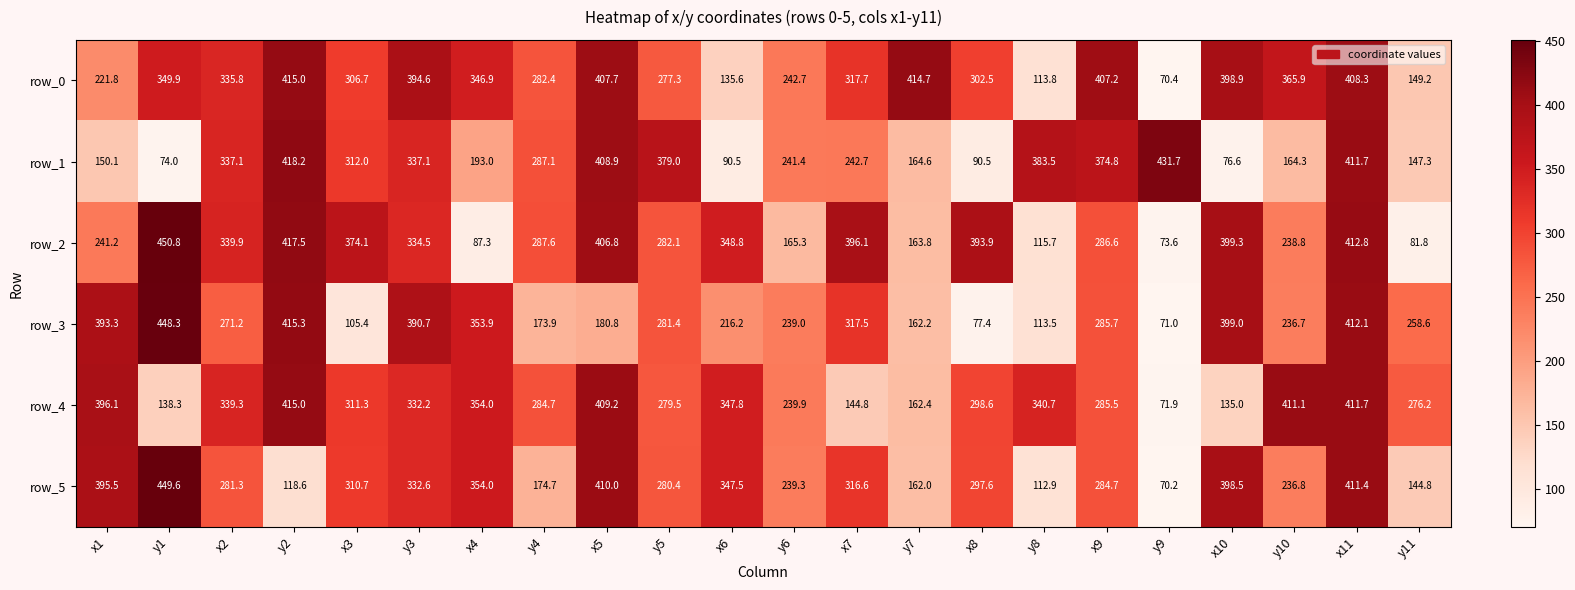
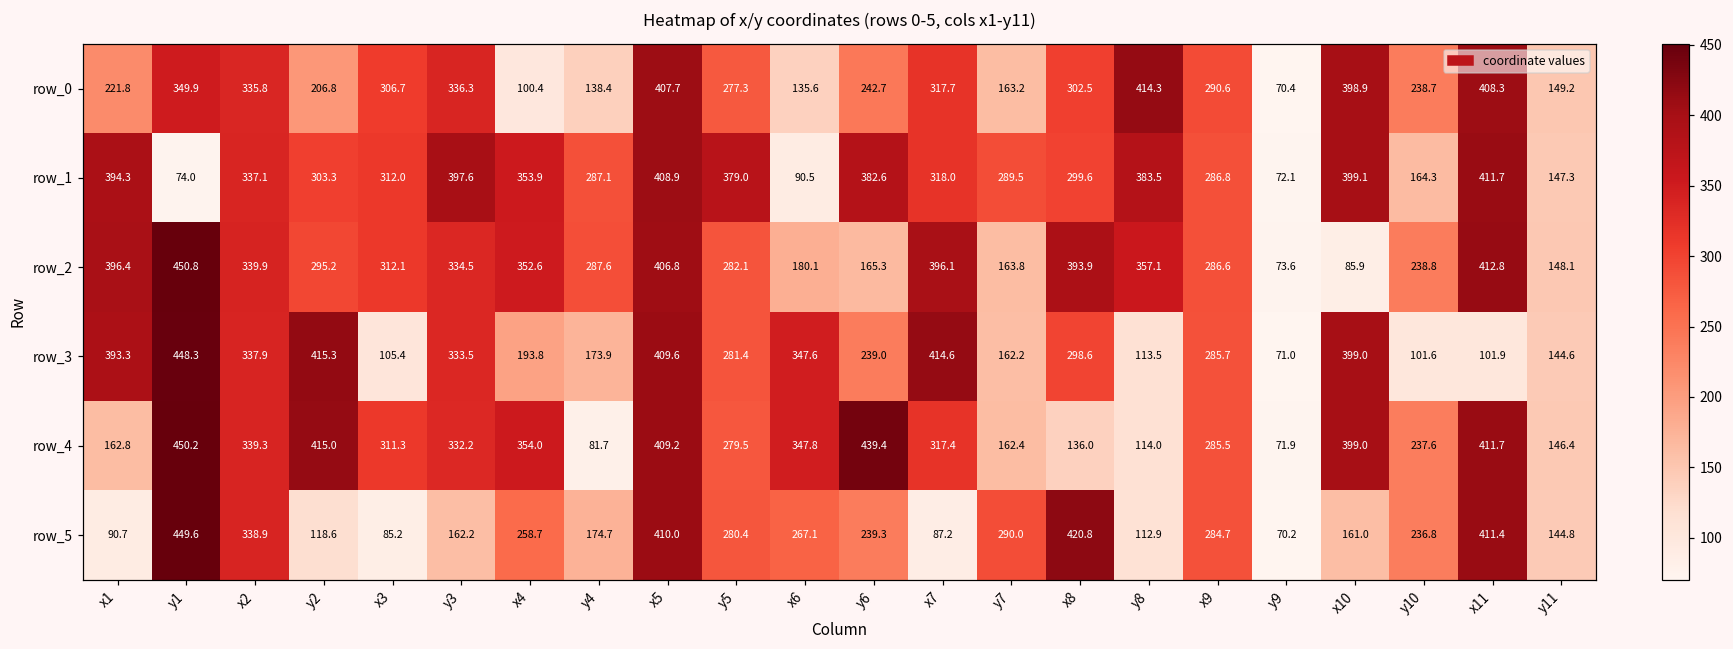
row_0, y2: 415.0 -> 206.8
row_0, y3: 394.6 -> 336.3
row_0, x4: 346.9 -> 100.4
row_0, y4: 282.4 -> 138.4
row_0, y7: 414.7 -> 163.2
row_0, y8: 113.8 -> 414.3
row_0, x9: 407.2 -> 290.6
row_0, y10: 365.9 -> 238.7
row_1, x1: 150.1 -> 394.3
row_1, y2: 418.2 -> 303.3
row_1, y3: 337.1 -> 397.6
row_1, x4: 193.0 -> 353.9
row_1, y6: 241.4 -> 382.6
row_1, x7: 242.7 -> 318.0
row_1, y7: 164.6 -> 289.5
row_1, x8: 90.5 -> 299.6
row_1, x9: 374.8 -> 286.8
row_1, y9: 431.7 -> 72.1
row_1, x10: 76.6 -> 399.1
row_2, x1: 241.2 -> 396.4
row_2, y2: 417.5 -> 295.2
row_2, x3: 374.1 -> 312.1
row_2, x4: 87.3 -> 352.6
row_2, x6: 348.8 -> 180.1
row_2, y8: 115.7 -> 357.1
row_2, x10: 399.3 -> 85.9
row_2, y11: 81.8 -> 148.1
row_3, x2: 271.2 -> 337.9
row_3, y3: 390.7 -> 333.5
row_3, x4: 353.9 -> 193.8
row_3, x5: 180.8 -> 409.6
row_3, x6: 216.2 -> 347.6
row_3, x7: 317.5 -> 414.6
row_3, x8: 77.4 -> 298.6
row_3, y10: 236.7 -> 101.6
row_3, x11: 412.1 -> 101.9
row_3, y11: 258.6 -> 144.6
row_4, x1: 396.1 -> 162.8
row_4, y1: 138.3 -> 450.2
row_4, y4: 284.7 -> 81.7
row_4, y6: 239.9 -> 439.4
row_4, x7: 144.8 -> 317.4
row_4, x8: 298.6 -> 136.0
row_4, y8: 340.7 -> 114.0
row_4, x10: 135.0 -> 399.0
row_4, y10: 411.1 -> 237.6
row_4, y11: 276.2 -> 146.4
row_5, x1: 395.5 -> 90.7
row_5, x2: 281.3 -> 338.9
row_5, x3: 310.7 -> 85.2
row_5, y3: 332.6 -> 162.2
row_5, x4: 354.0 -> 258.7
row_5, x6: 347.5 -> 267.1
row_5, x7: 316.6 -> 87.2
row_5, y7: 162.0 -> 290.0
row_5, x8: 297.6 -> 420.8
row_5, x10: 398.5 -> 161.0
